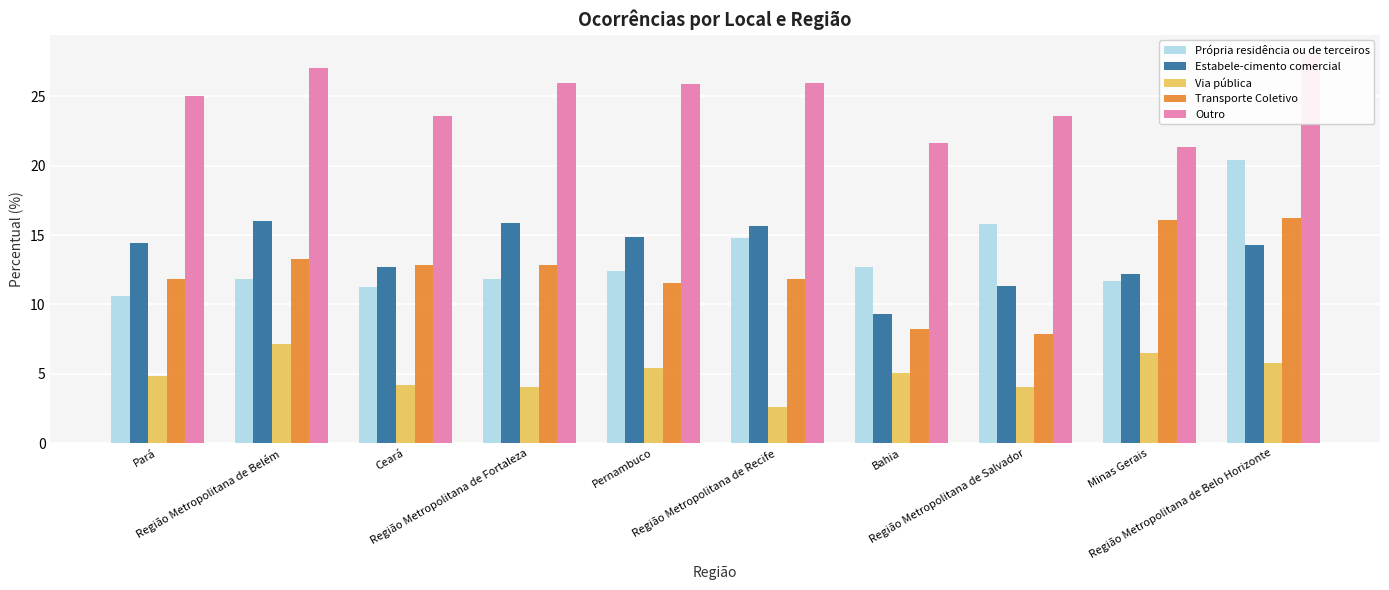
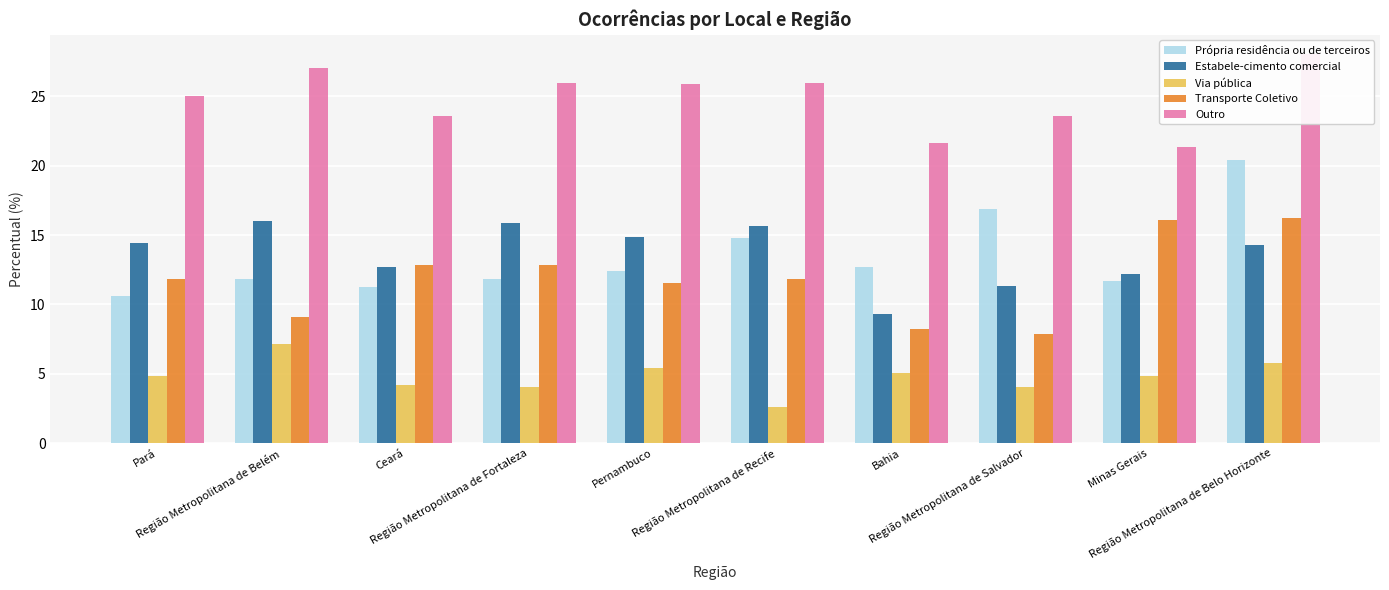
Transporte Coletivo, Região Metropolitana de Belém: 13.3 -> 9.1
Própria residência ou de terceiros, Região Metropolitana de Salvador: 15.8 -> 16.9
Via pública, Minas Gerais: 6.5 -> 4.8
